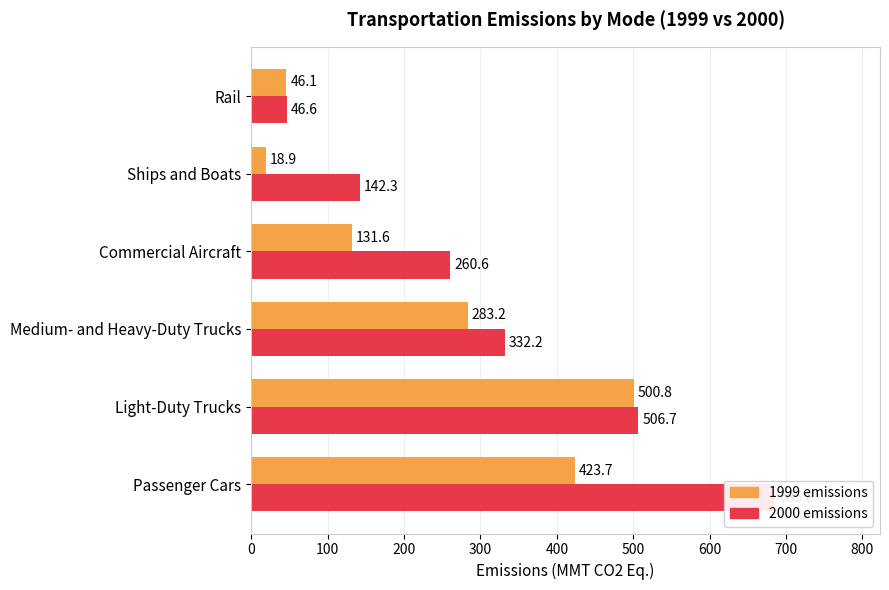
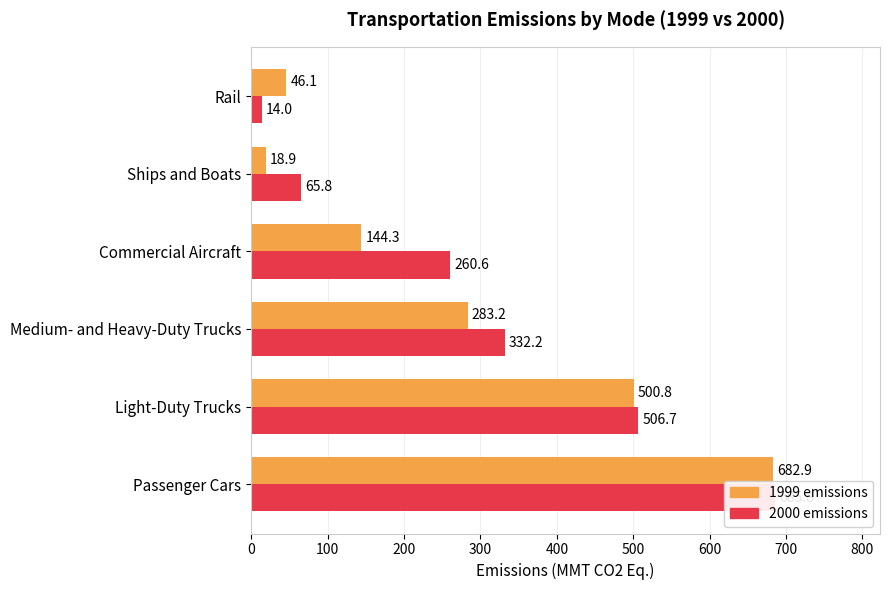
2000 emissions, Rail: 46.6 -> 14.0
2000 emissions, Ships and Boats: 142.3 -> 65.8
1999 emissions, Commercial Aircraft: 131.6 -> 144.3
1999 emissions, Passenger Cars: 423.7 -> 682.9
